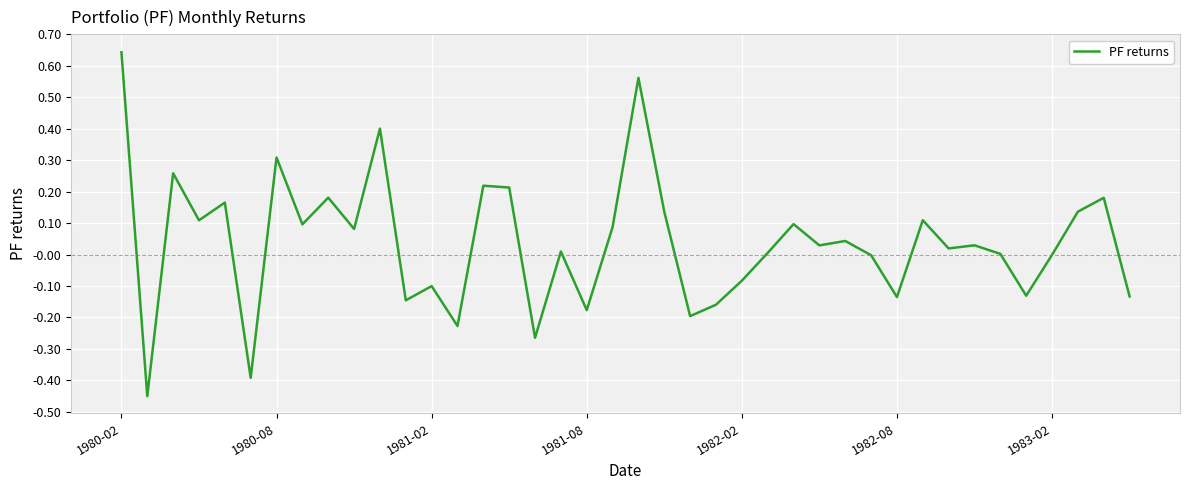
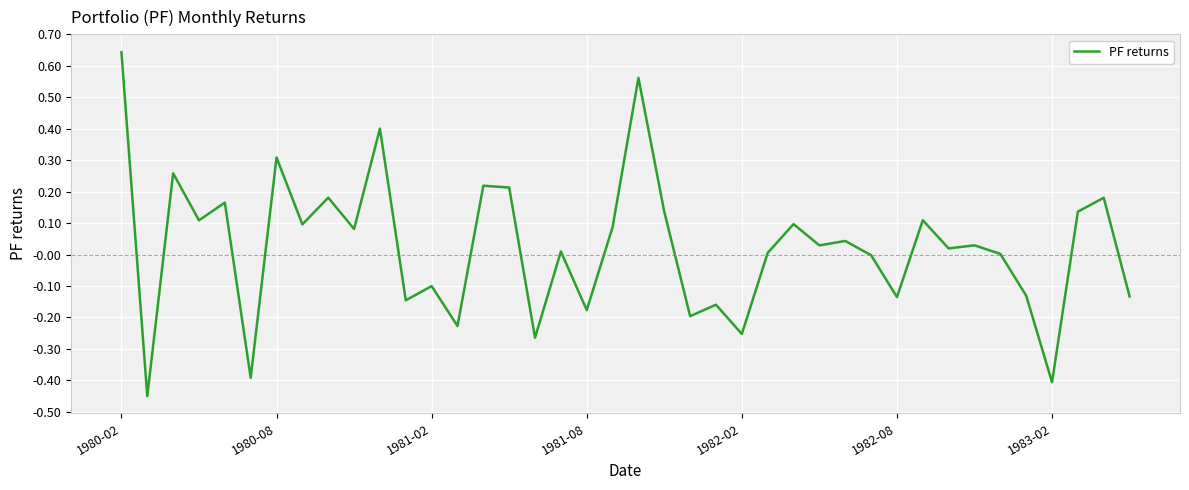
1982-02: -0.08 -> -0.25
1983-02: 0.00 -> -0.41
